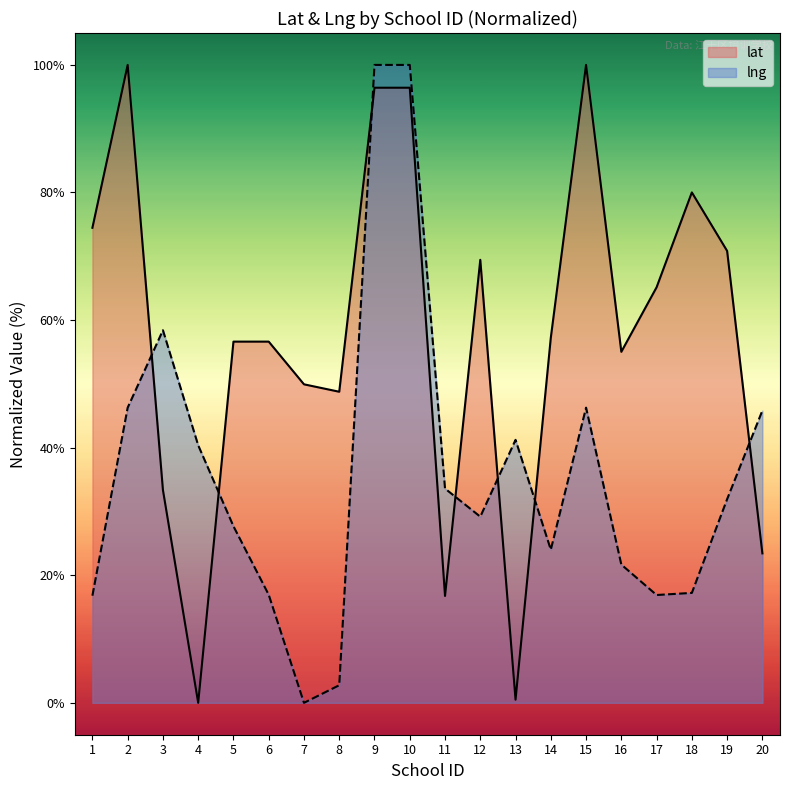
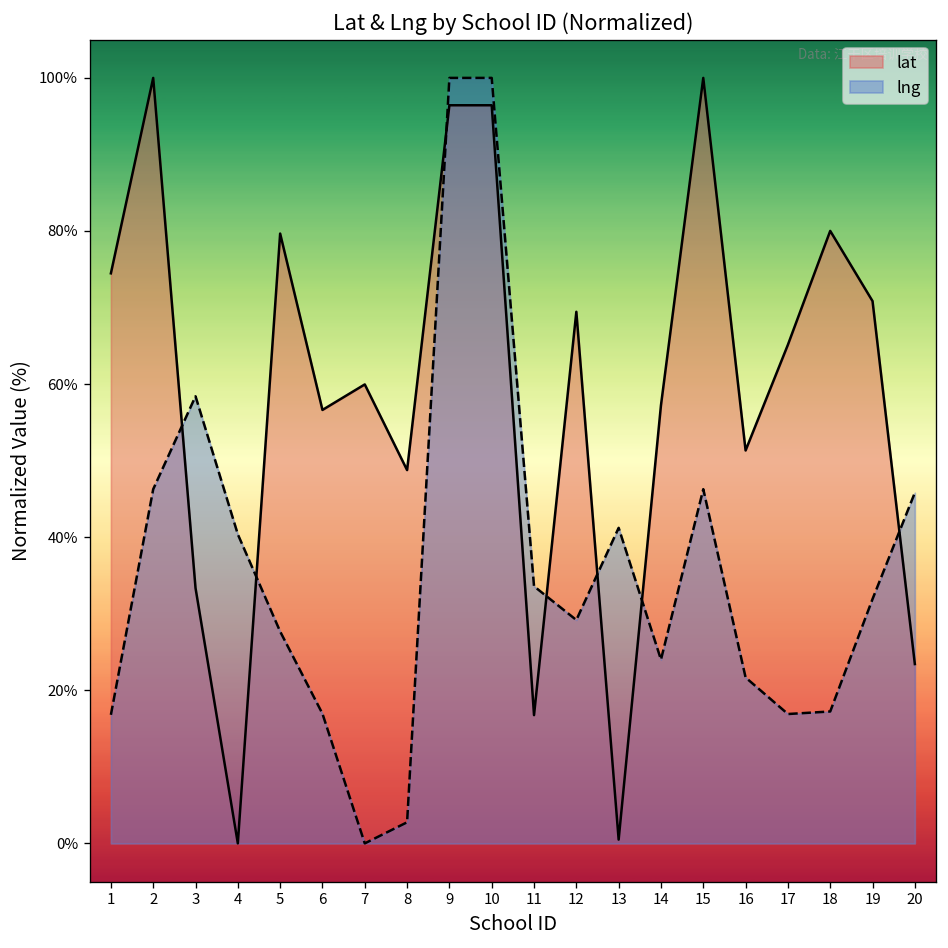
lat, 5: 57% -> 80%
lat, 7: 50% -> 60%
lat, 16: 55% -> 51%
